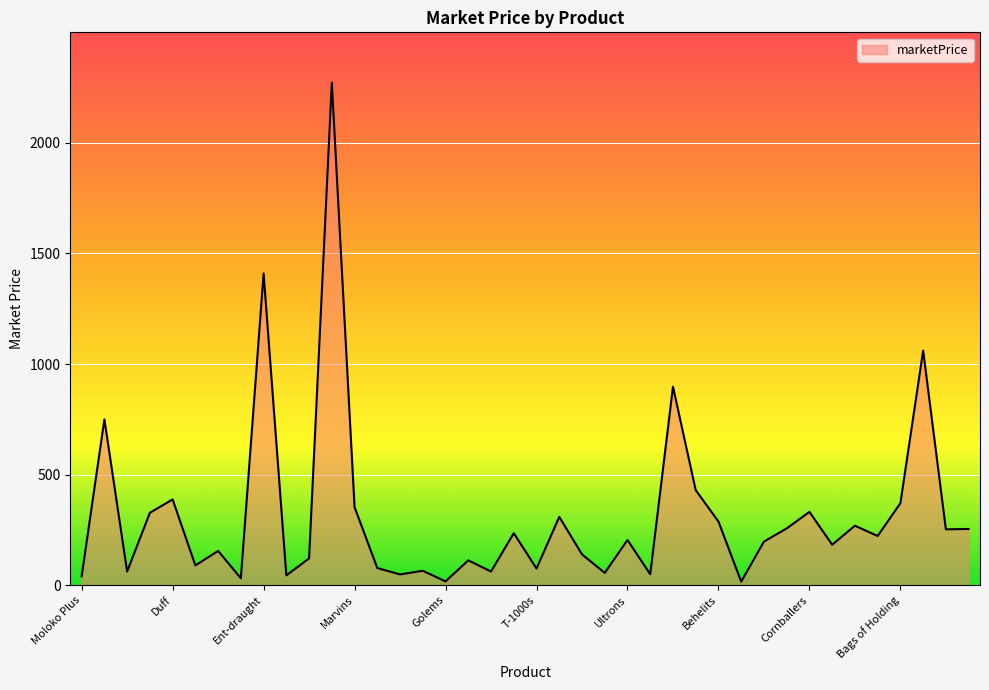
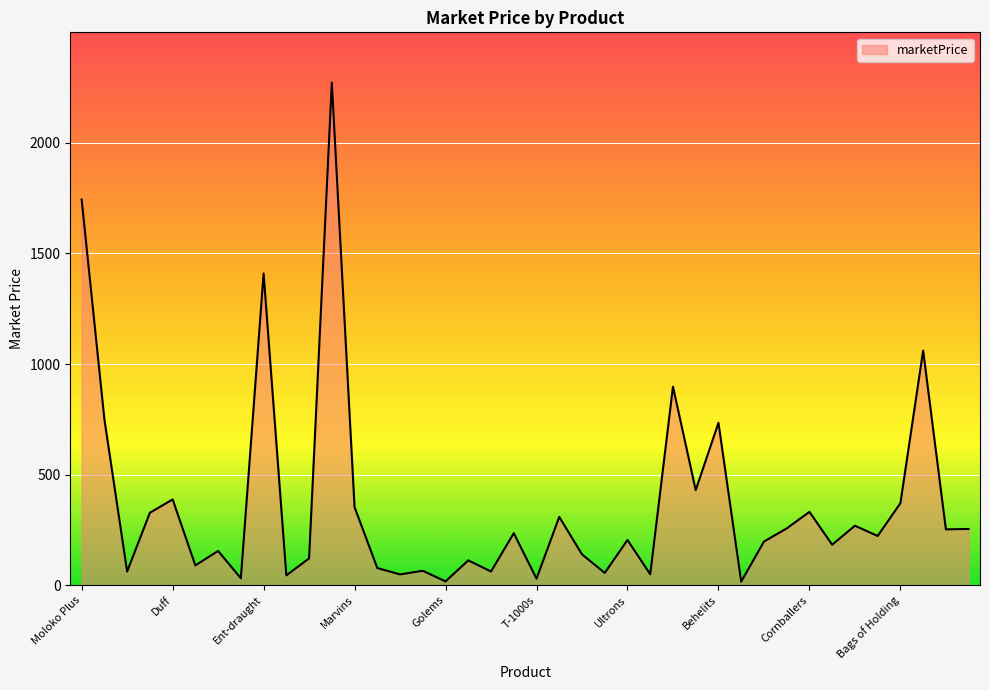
Moloko Plus: 40 -> 1740
T-1000s: 80 -> 30
Behelits: 290 -> 730
